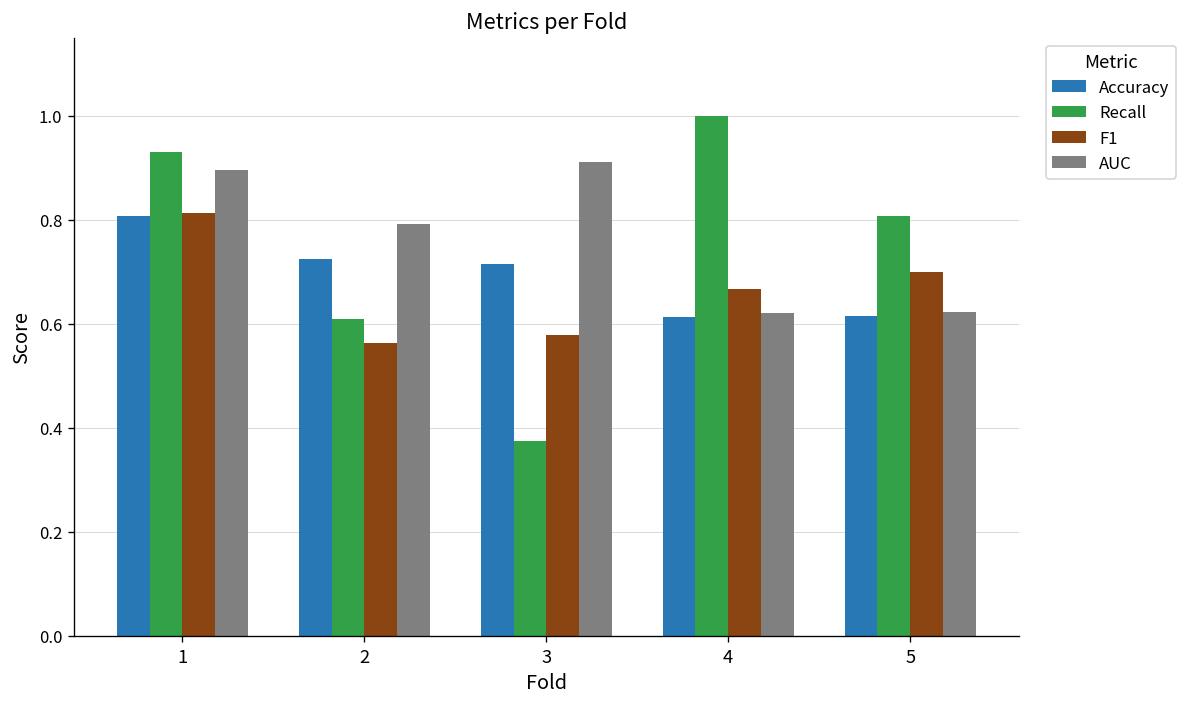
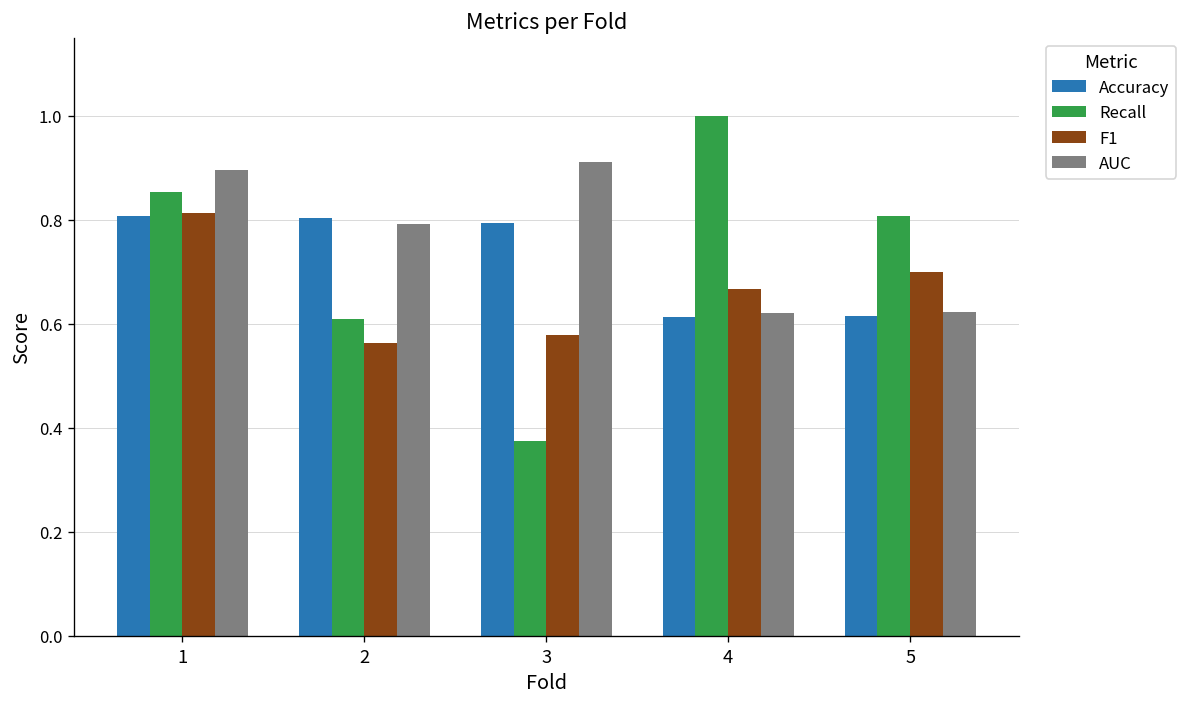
Recall, 1: 0.93 -> 0.85
Accuracy, 2: 0.73 -> 0.80
Accuracy, 3: 0.72 -> 0.79
